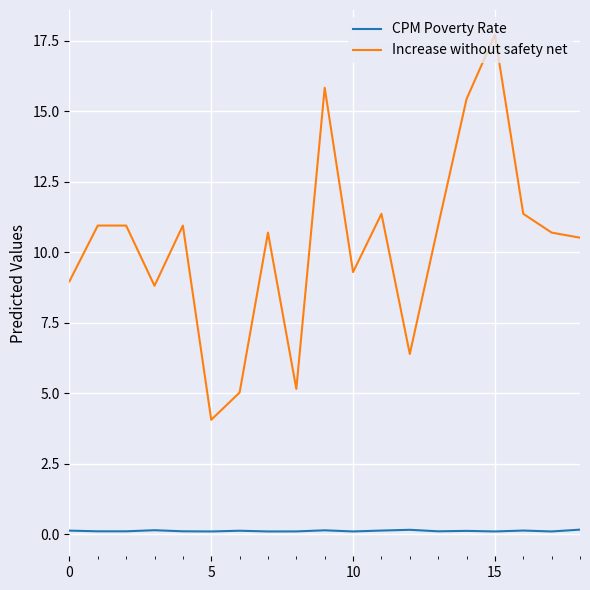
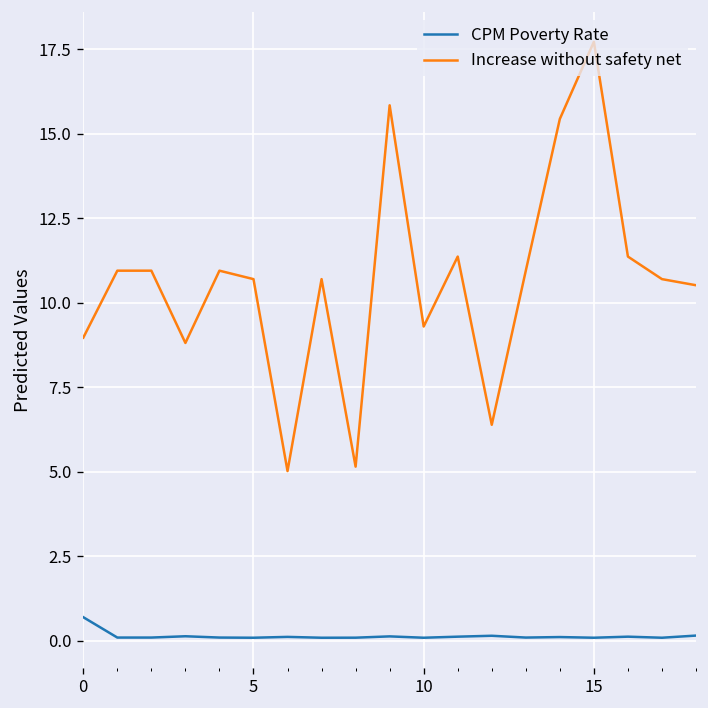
CPM Poverty Rate, 0: 0.1 -> 0.7
Increase without safety net, 5: 4.1 -> 10.7
